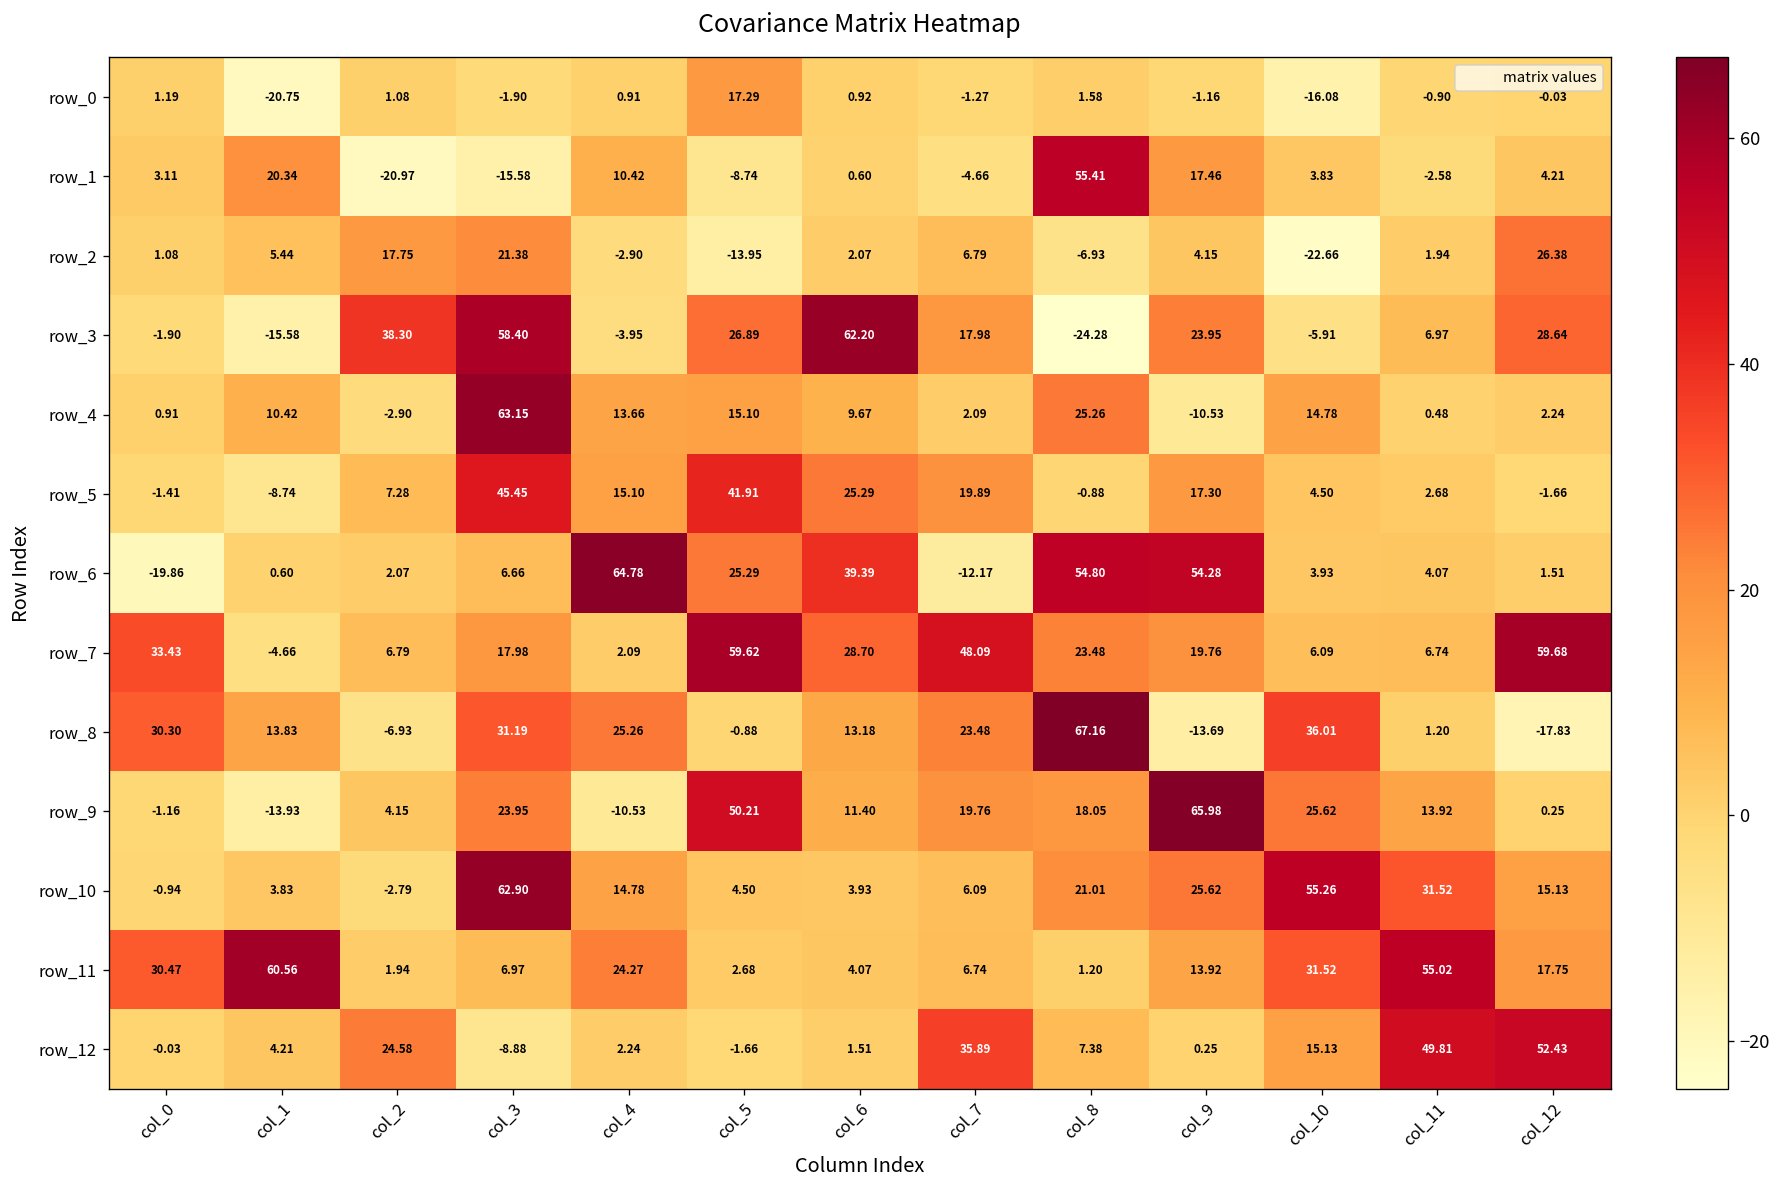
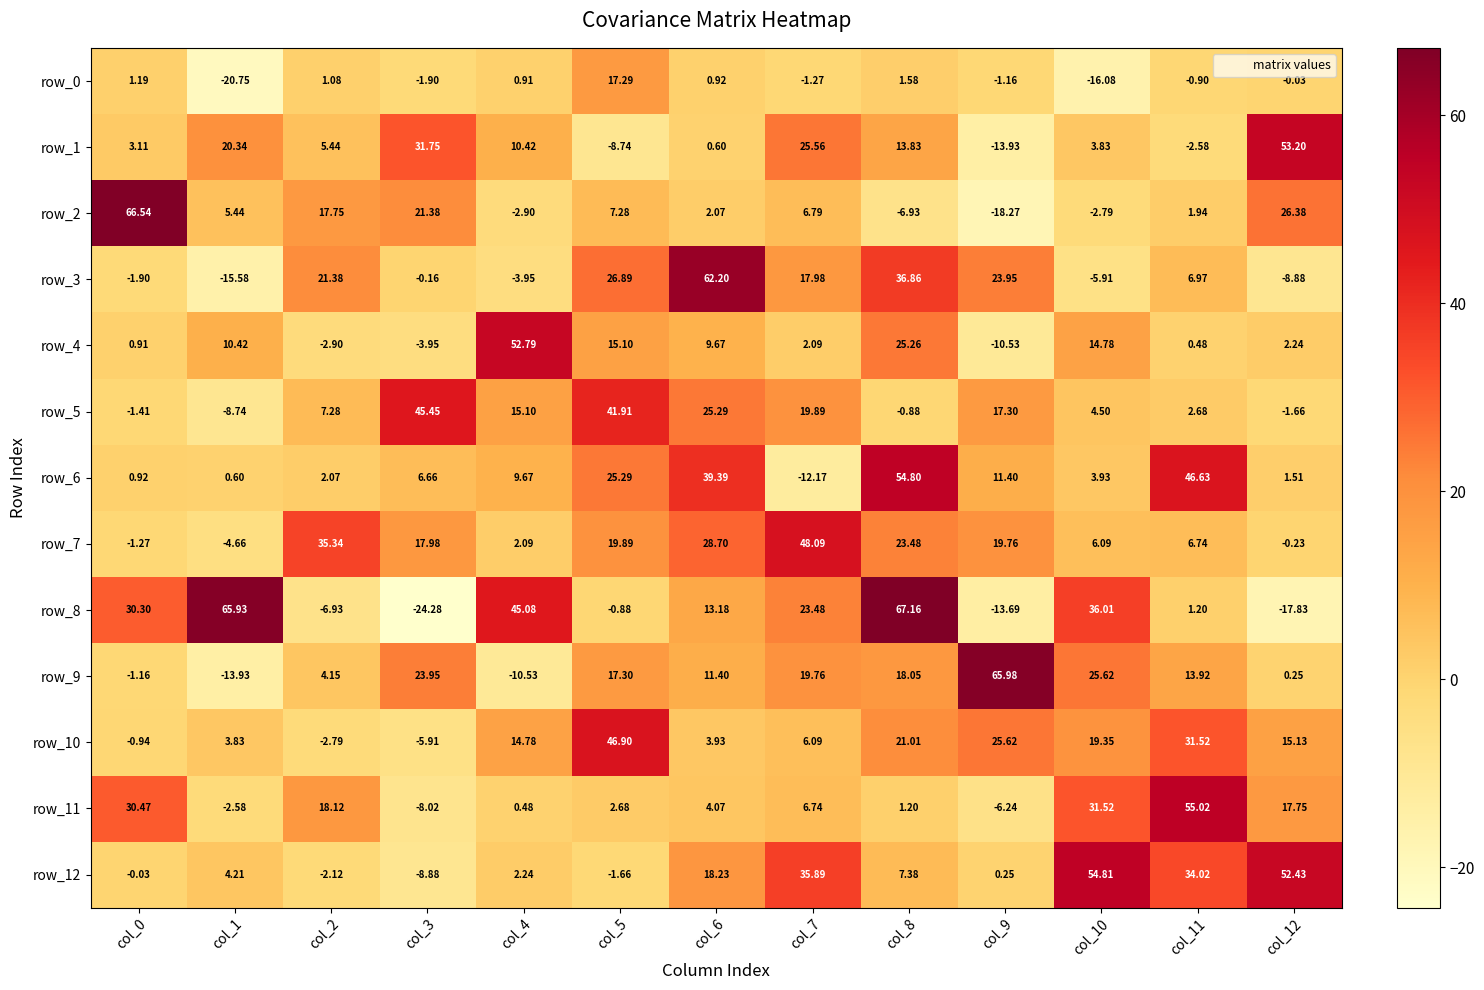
row_1, col_2: -20.97 -> 5.44
row_1, col_3: -15.58 -> 31.75
row_1, col_7: -4.66 -> 25.56
row_1, col_8: 55.41 -> 13.83
row_1, col_9: 17.46 -> -13.93
row_1, col_12: 4.21 -> 53.20
row_2, col_0: 1.08 -> 66.54
row_2, col_5: -13.95 -> 7.28
row_2, col_9: 4.15 -> -18.27
row_2, col_10: -22.66 -> -2.79
row_3, col_2: 38.30 -> 21.38
row_3, col_3: 58.40 -> -0.16
row_3, col_8: -24.28 -> 36.86
row_3, col_12: 28.64 -> -8.88
row_4, col_3: 63.15 -> -3.95
row_4, col_4: 13.66 -> 52.79
row_6, col_0: -19.86 -> 0.92
row_6, col_4: 64.78 -> 9.67
row_6, col_9: 54.28 -> 11.40
row_6, col_11: 4.07 -> 46.63
row_7, col_0: 33.43 -> -1.27
row_7, col_2: 6.79 -> 35.34
row_7, col_5: 59.62 -> 19.89
row_7, col_12: 59.68 -> -0.23
row_8, col_1: 13.83 -> 65.93
row_8, col_3: 31.19 -> -24.28
row_8, col_4: 25.26 -> 45.08
row_9, col_5: 50.21 -> 17.30
row_10, col_3: 62.90 -> -5.91
row_10, col_5: 4.50 -> 46.90
row_10, col_10: 55.26 -> 19.35
row_11, col_1: 60.56 -> -2.58
row_11, col_2: 1.94 -> 18.12
row_11, col_3: 6.97 -> -8.02
row_11, col_4: 24.27 -> 0.48
row_11, col_9: 13.92 -> -6.24
row_12, col_2: 24.58 -> -2.12
row_12, col_6: 1.51 -> 18.23
row_12, col_10: 15.13 -> 54.81
row_12, col_11: 49.81 -> 34.02
